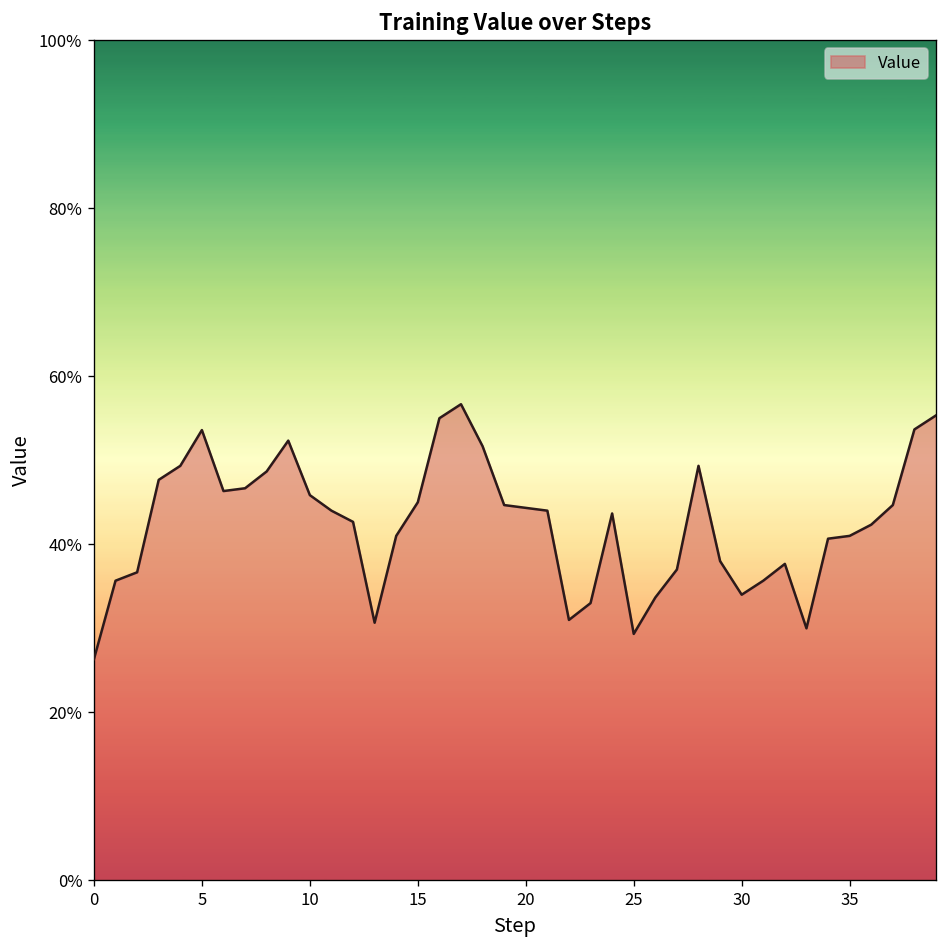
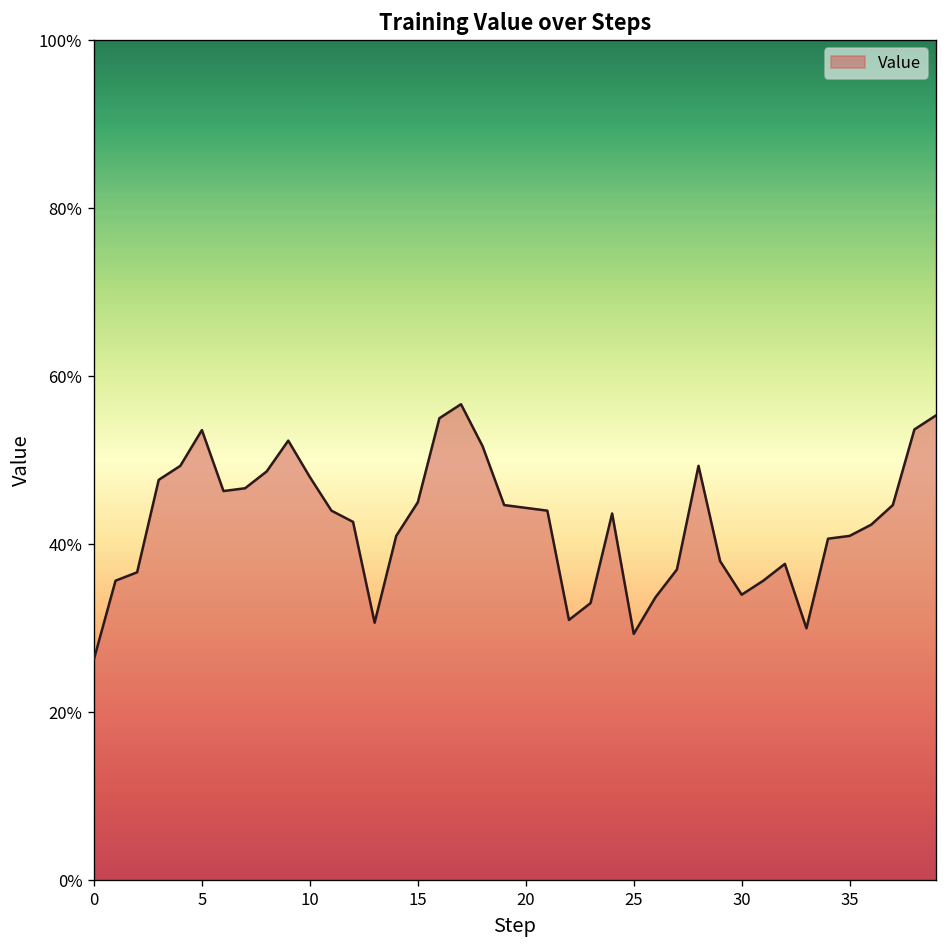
10: 46% -> 48%
